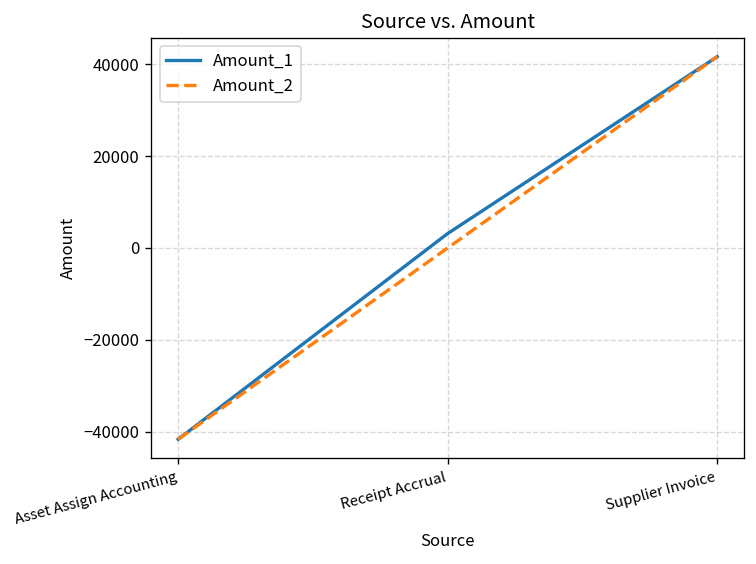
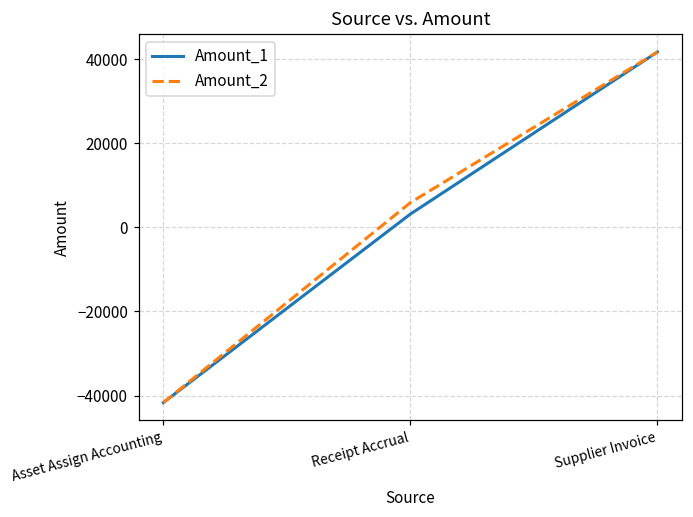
Amount_2, Receipt Accrual: 0 -> 6000
